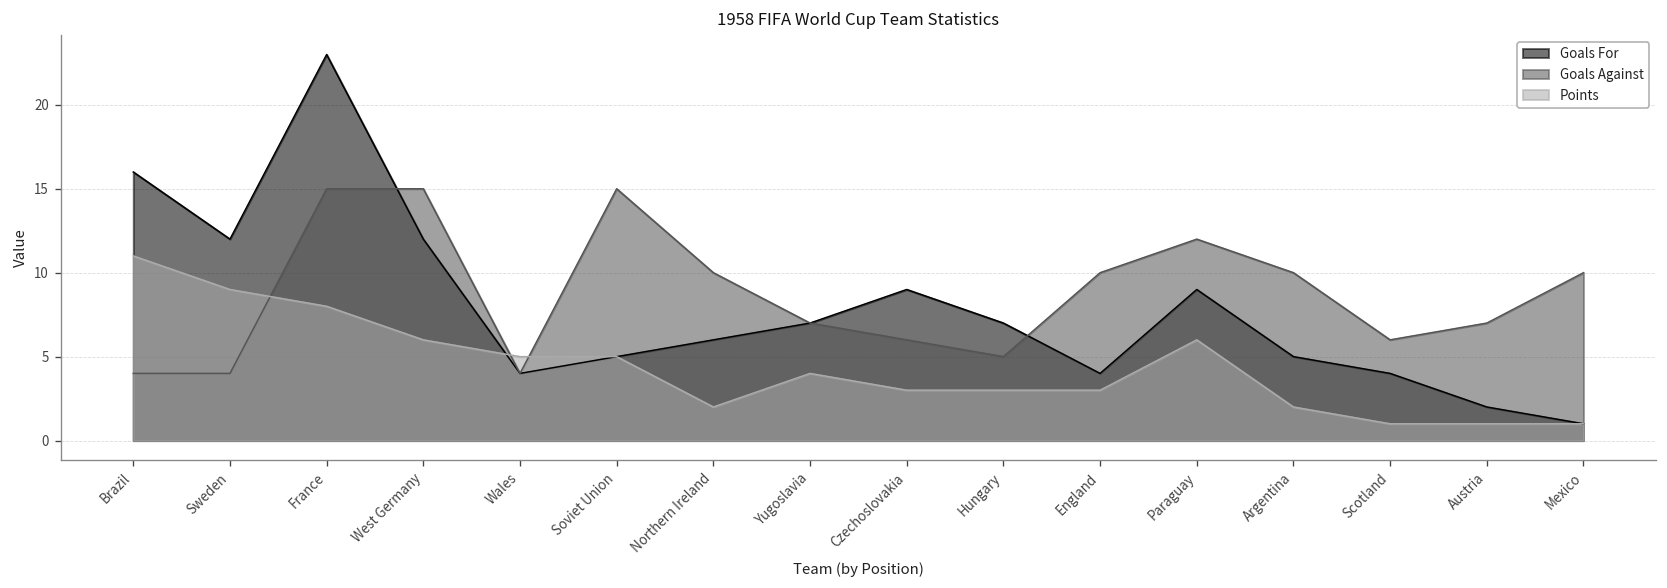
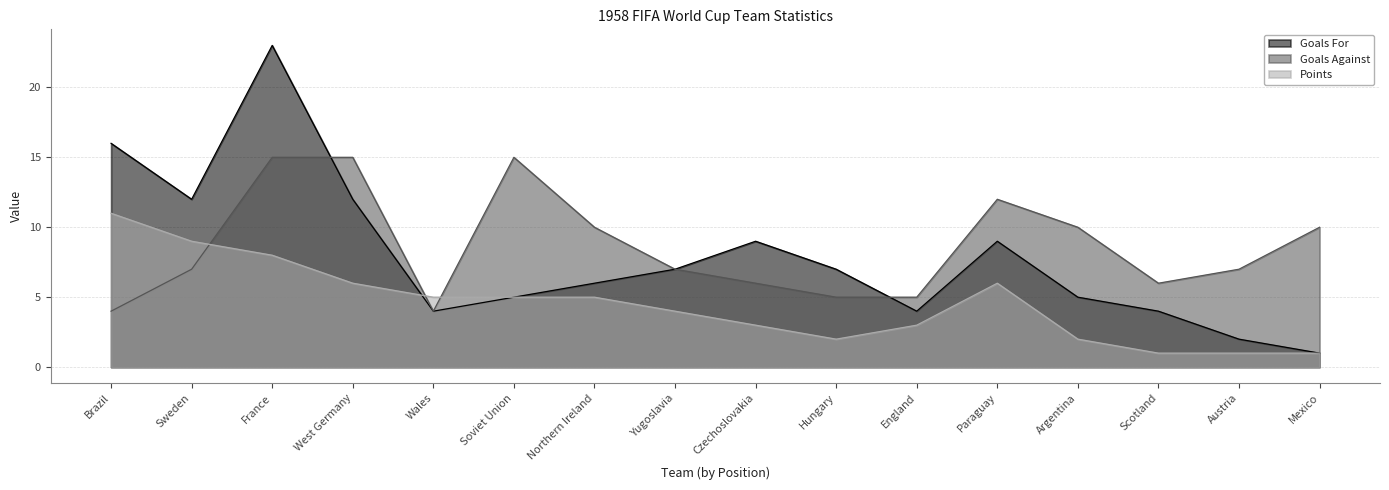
Goals Against, Sweden: 4 -> 7
Points, Northern Ireland: 2 -> 5
Points, Hungary: 3 -> 2
Goals Against, England: 10 -> 5
